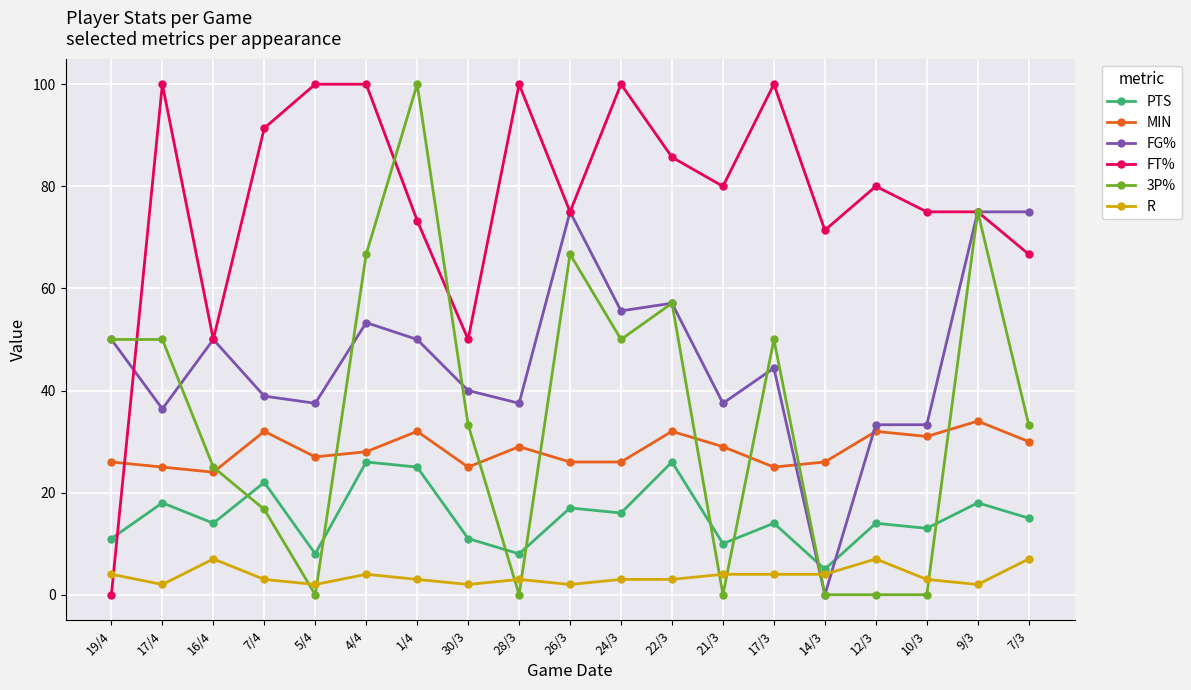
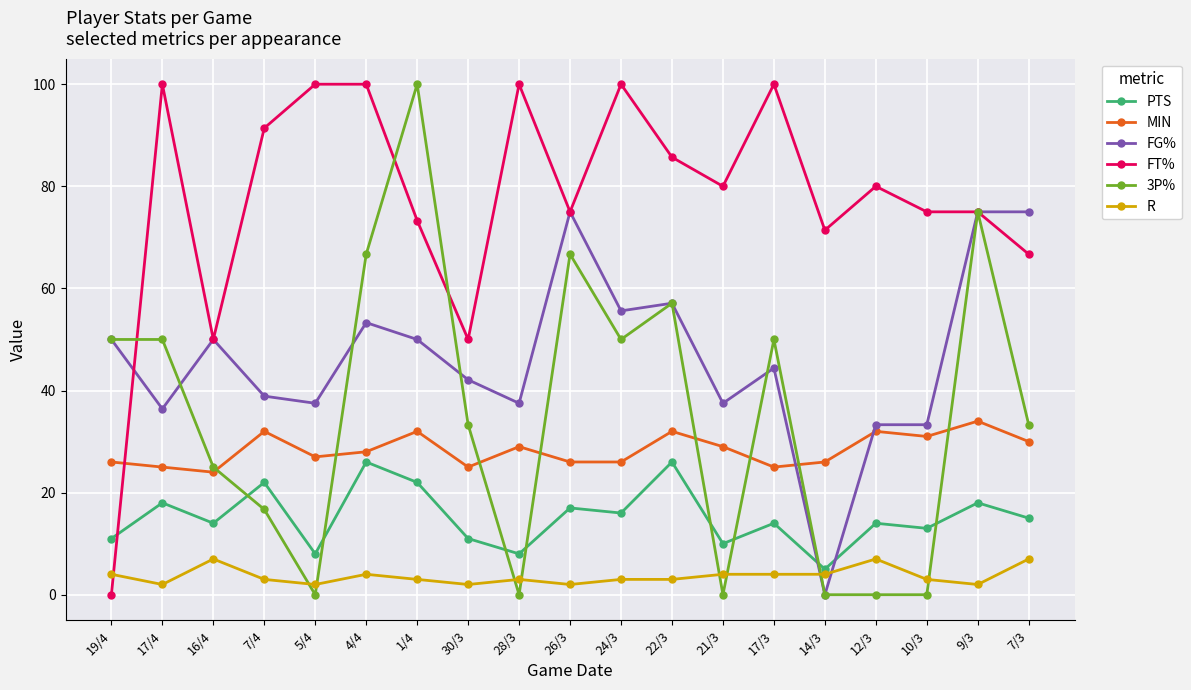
PTS, 1/4: 25 -> 22
FG%, 30/3: 40 -> 42
